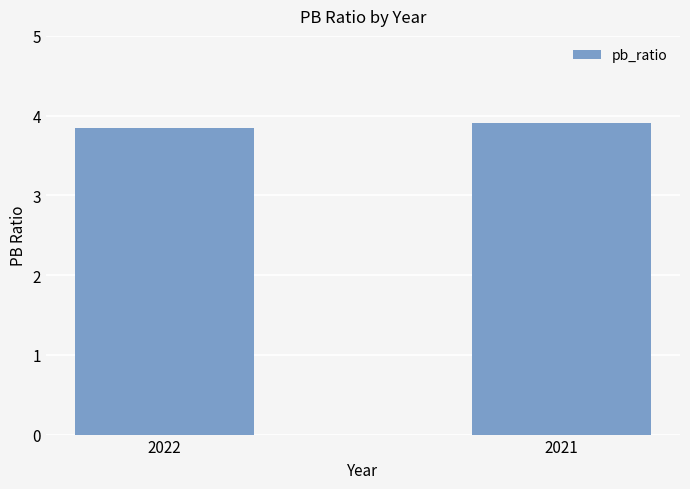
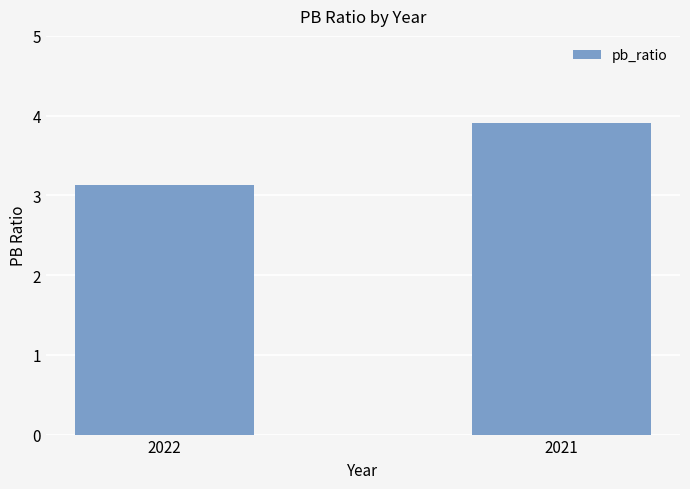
2022: 3.8 -> 3.1
